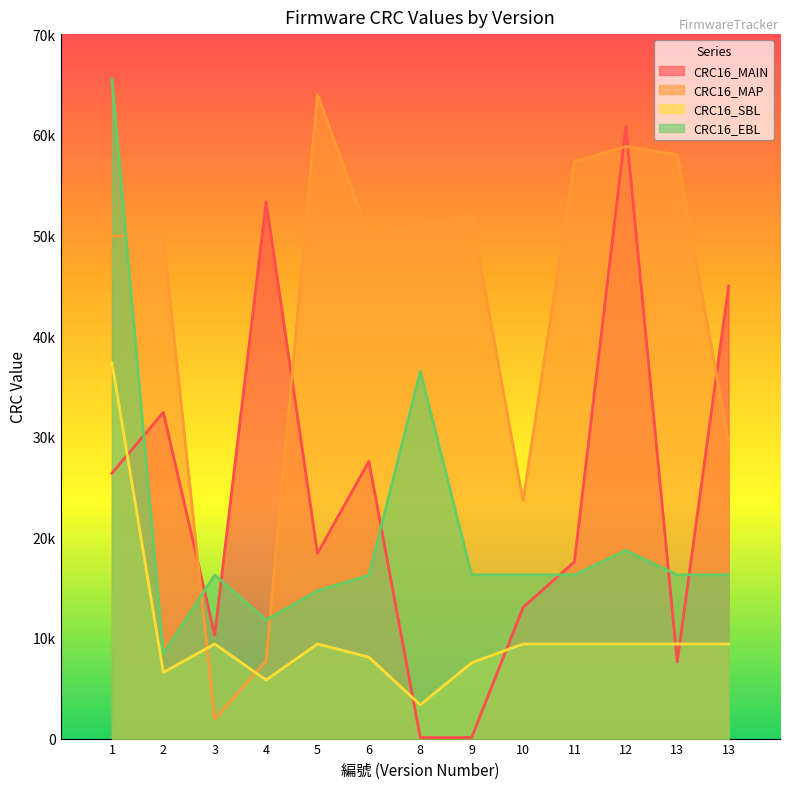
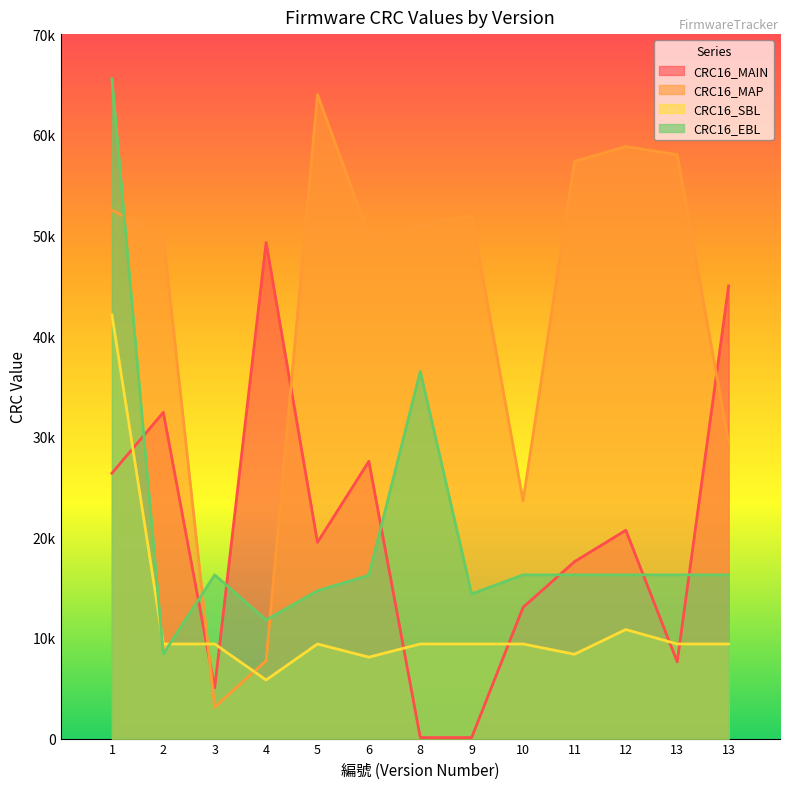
CRC16_MAP, 1: 49900 -> 52500
CRC16_SBL, 1: 37400 -> 42100
CRC16_SBL, 2: 6600 -> 9400
CRC16_MAIN, 3: 10300 -> 5000
CRC16_MAP, 3: 1900 -> 3100
CRC16_MAIN, 4: 53300 -> 49300
CRC16_MAIN, 5: 18400 -> 19500
CRC16_SBL, 8: 3400 -> 9400
CRC16_SBL, 9: 7500 -> 9400
CRC16_EBL, 9: 16300 -> 14400
CRC16_SBL, 11: 9400 -> 8400
CRC16_MAIN, 12: 60800 -> 20700
CRC16_SBL, 12: 9400 -> 10800
CRC16_EBL, 12: 18700 -> 16300
